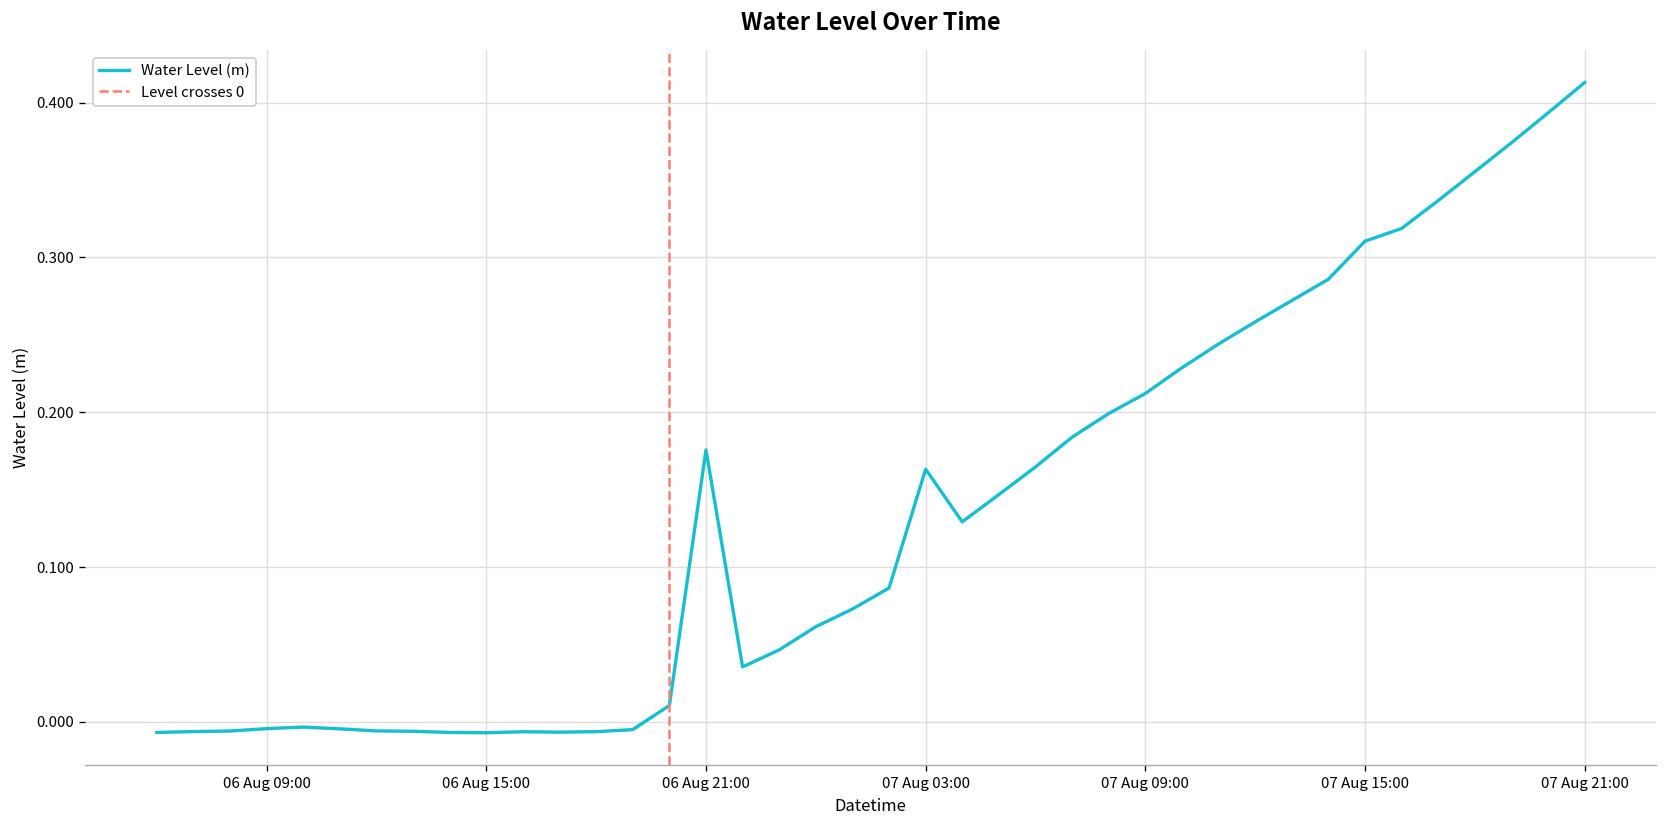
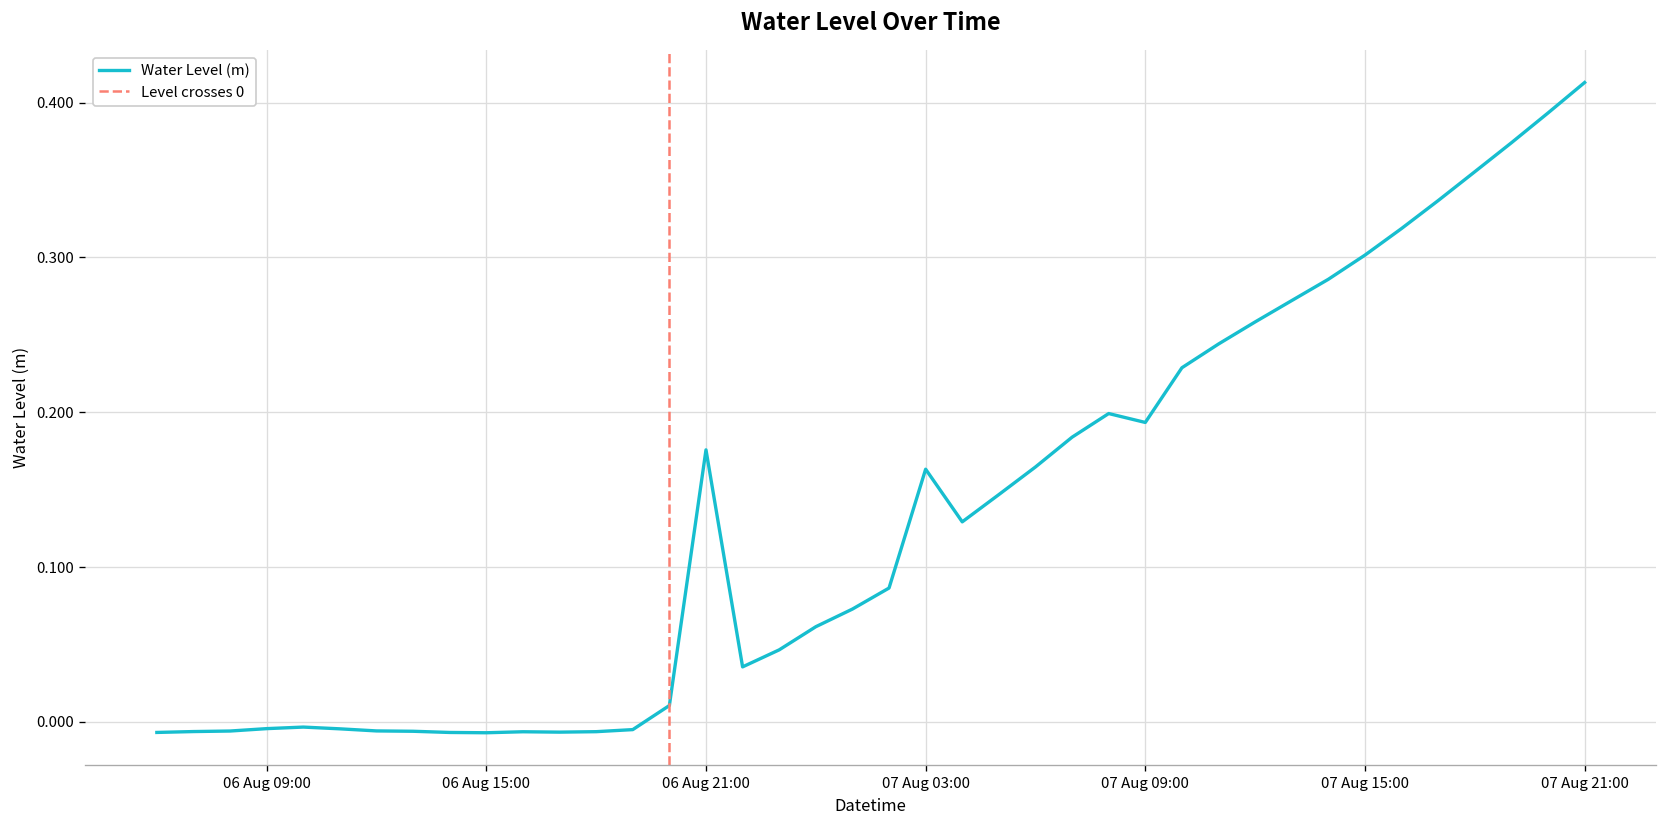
07 Aug 09:00: 0.212 -> 0.193
07 Aug 15:00: 0.311 -> 0.302
